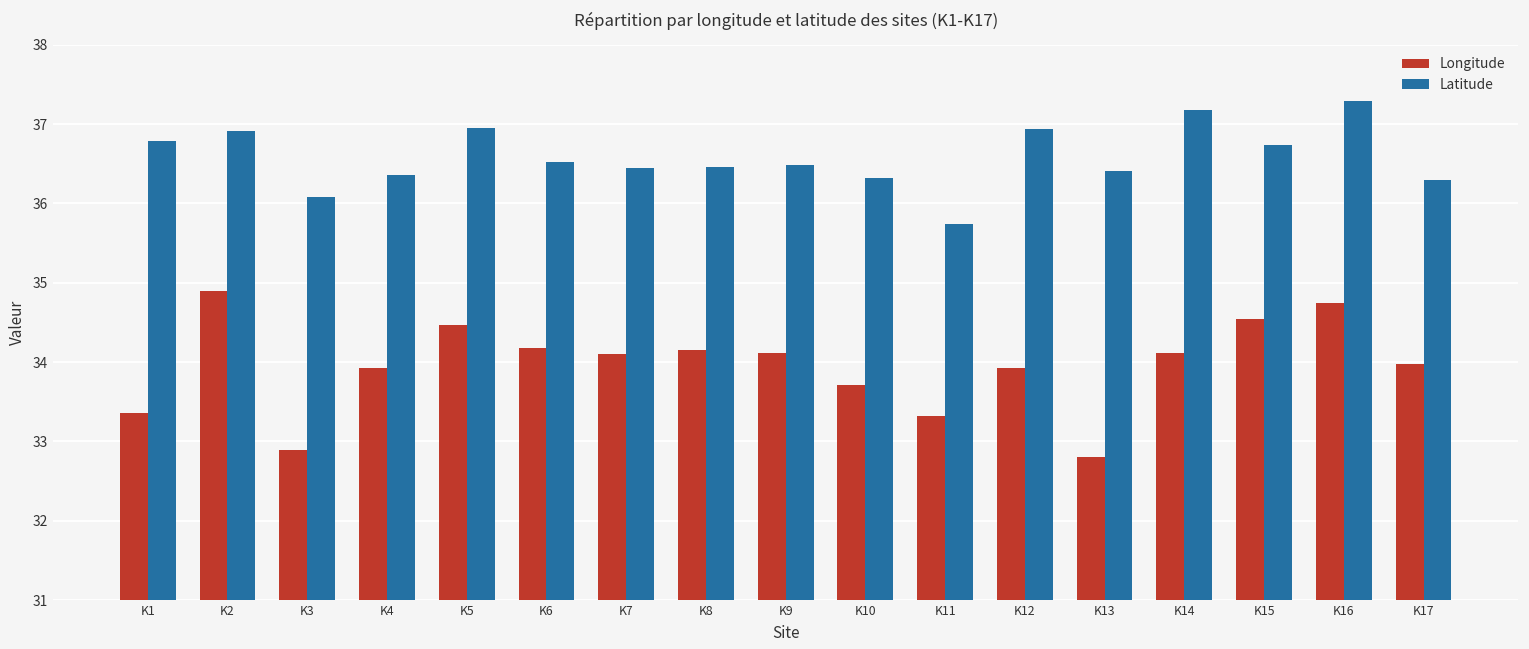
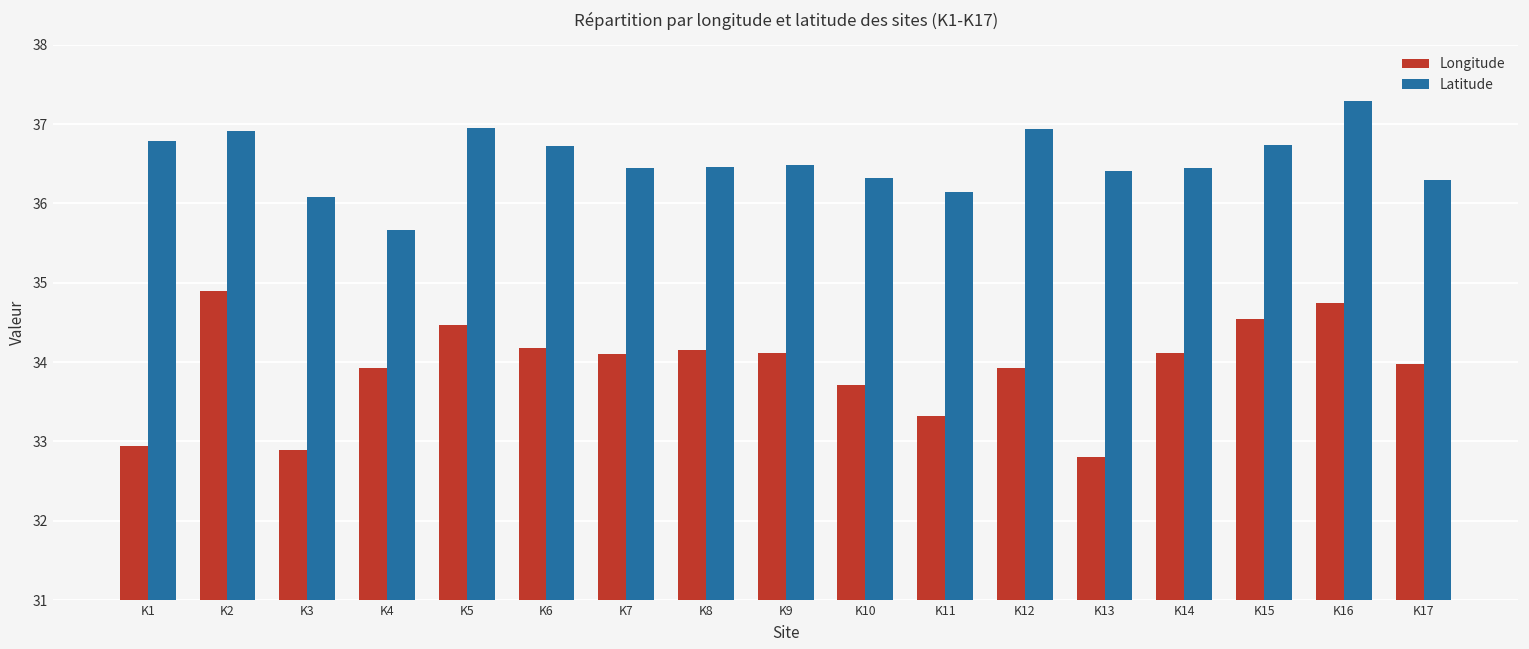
Longitude, K1: 33.4 -> 32.9
Latitude, K4: 36.4 -> 35.7
Latitude, K6: 36.5 -> 36.7
Latitude, K11: 35.7 -> 36.1
Latitude, K14: 37.2 -> 36.4
